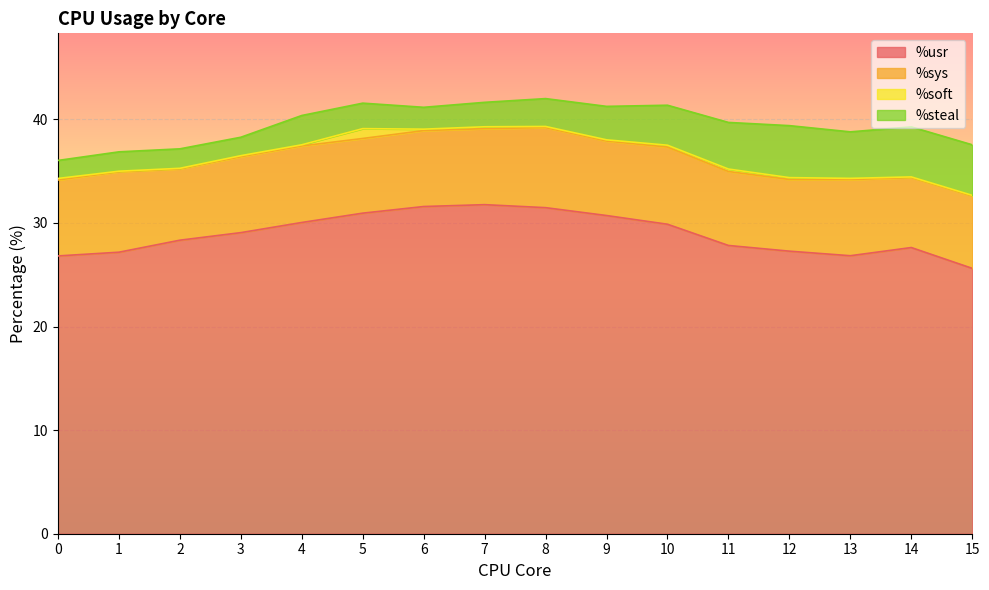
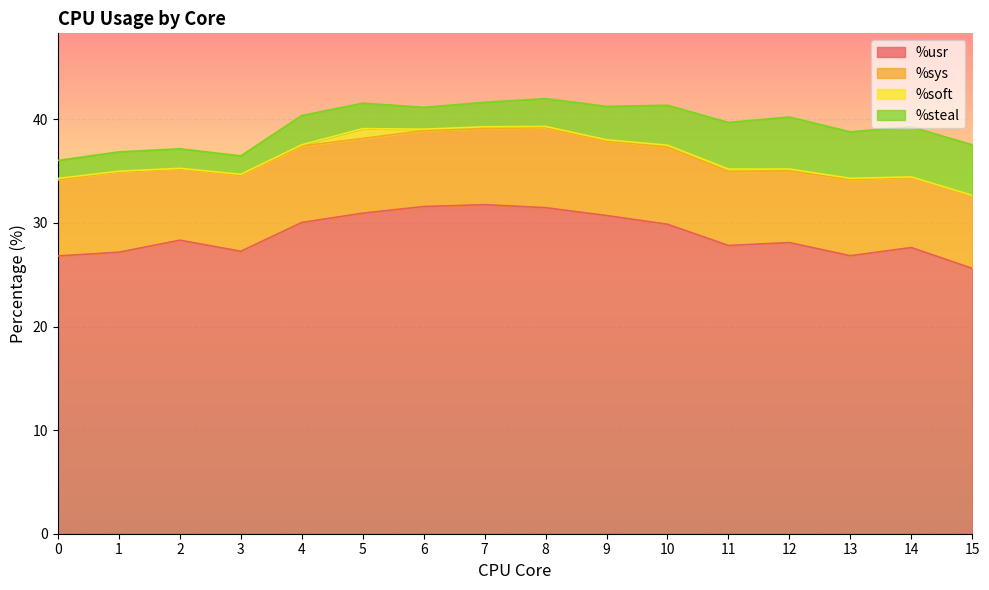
%usr, 3: 29.1 -> 27.3
%usr, 12: 27.3 -> 28.1
